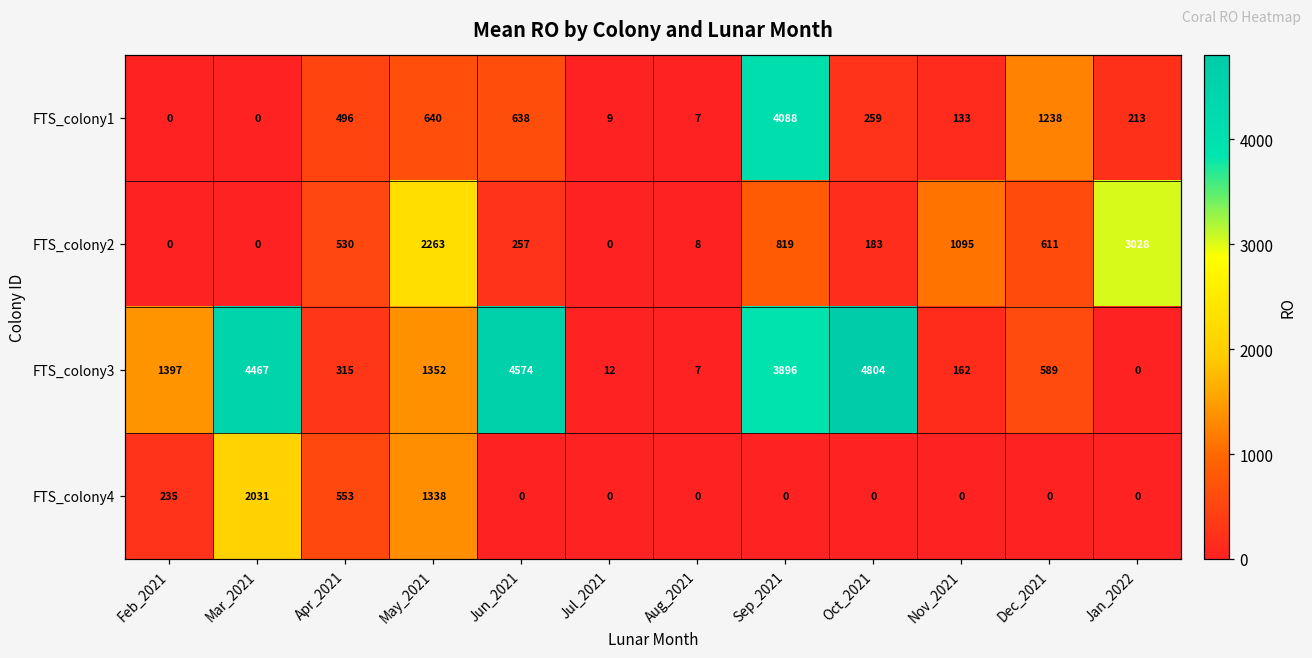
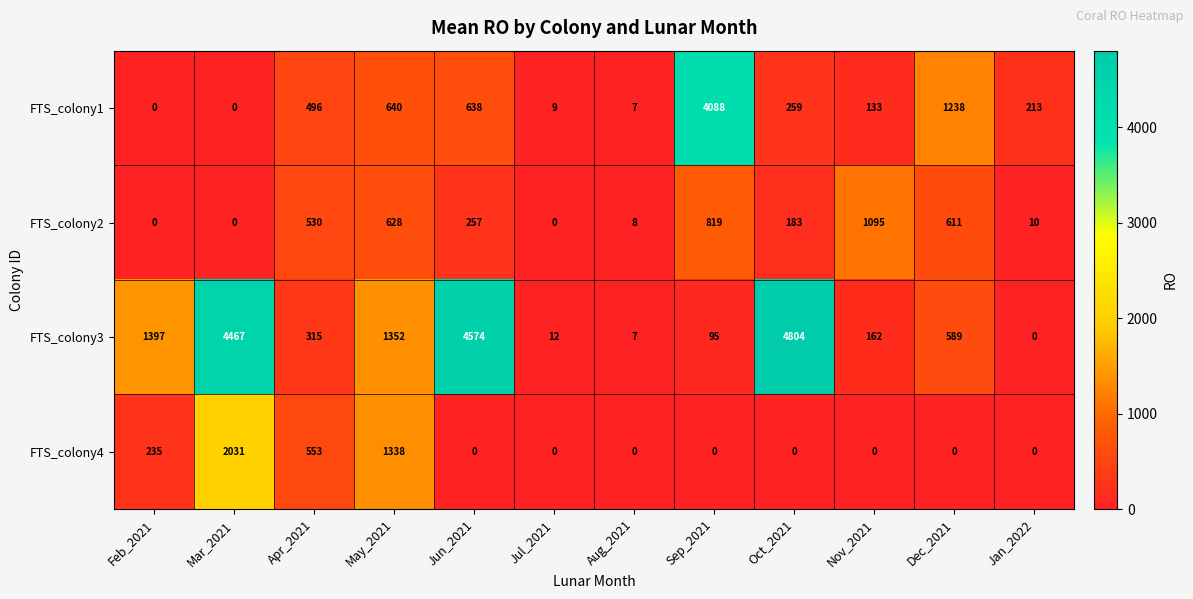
FTS_colony2, May_2021: 2263 -> 628
FTS_colony2, Jan_2022: 3028 -> 10
FTS_colony3, Sep_2021: 3896 -> 95
